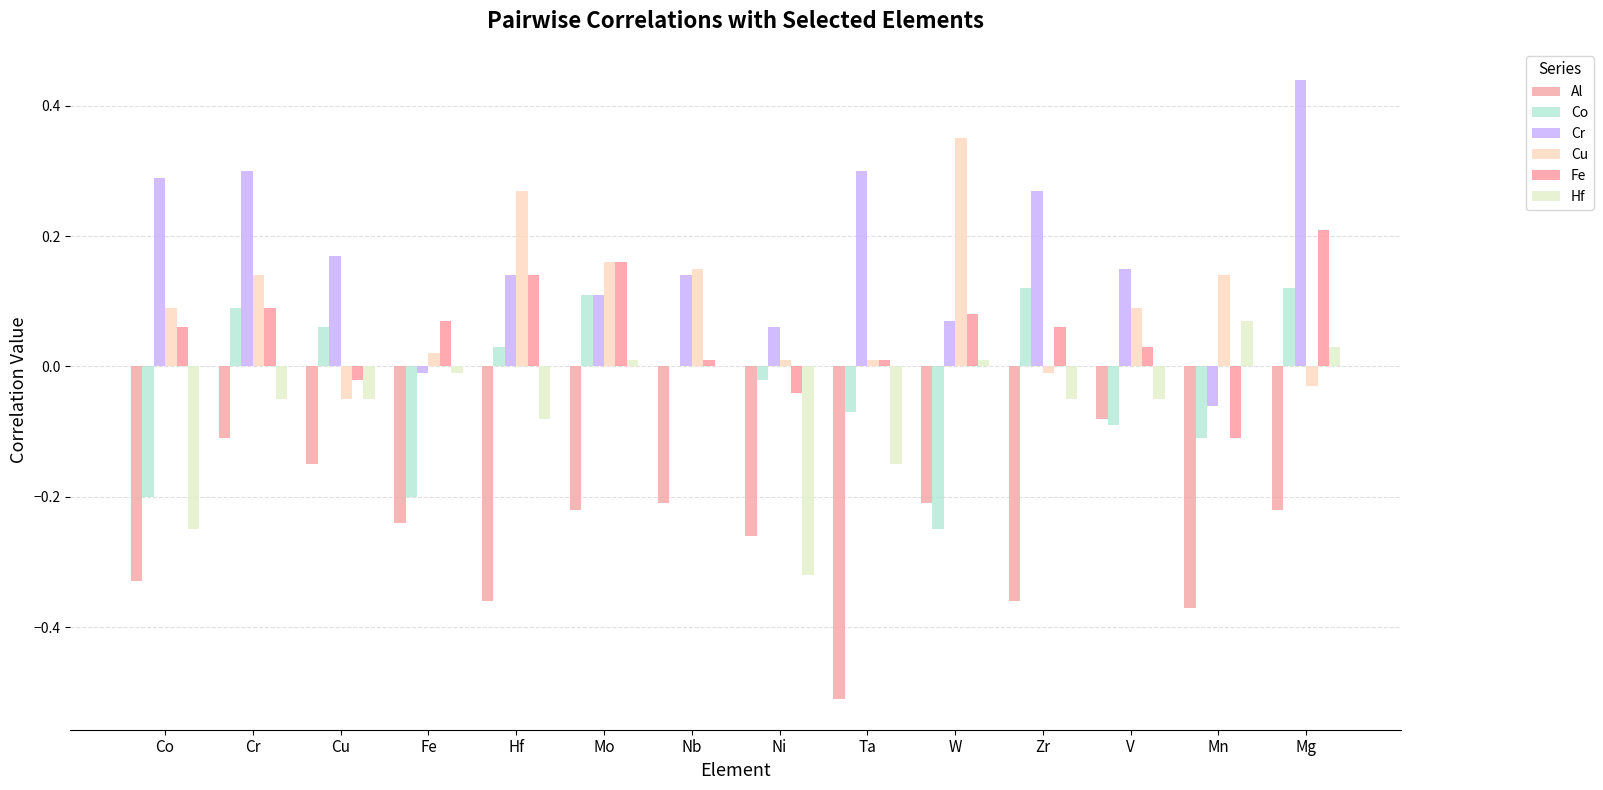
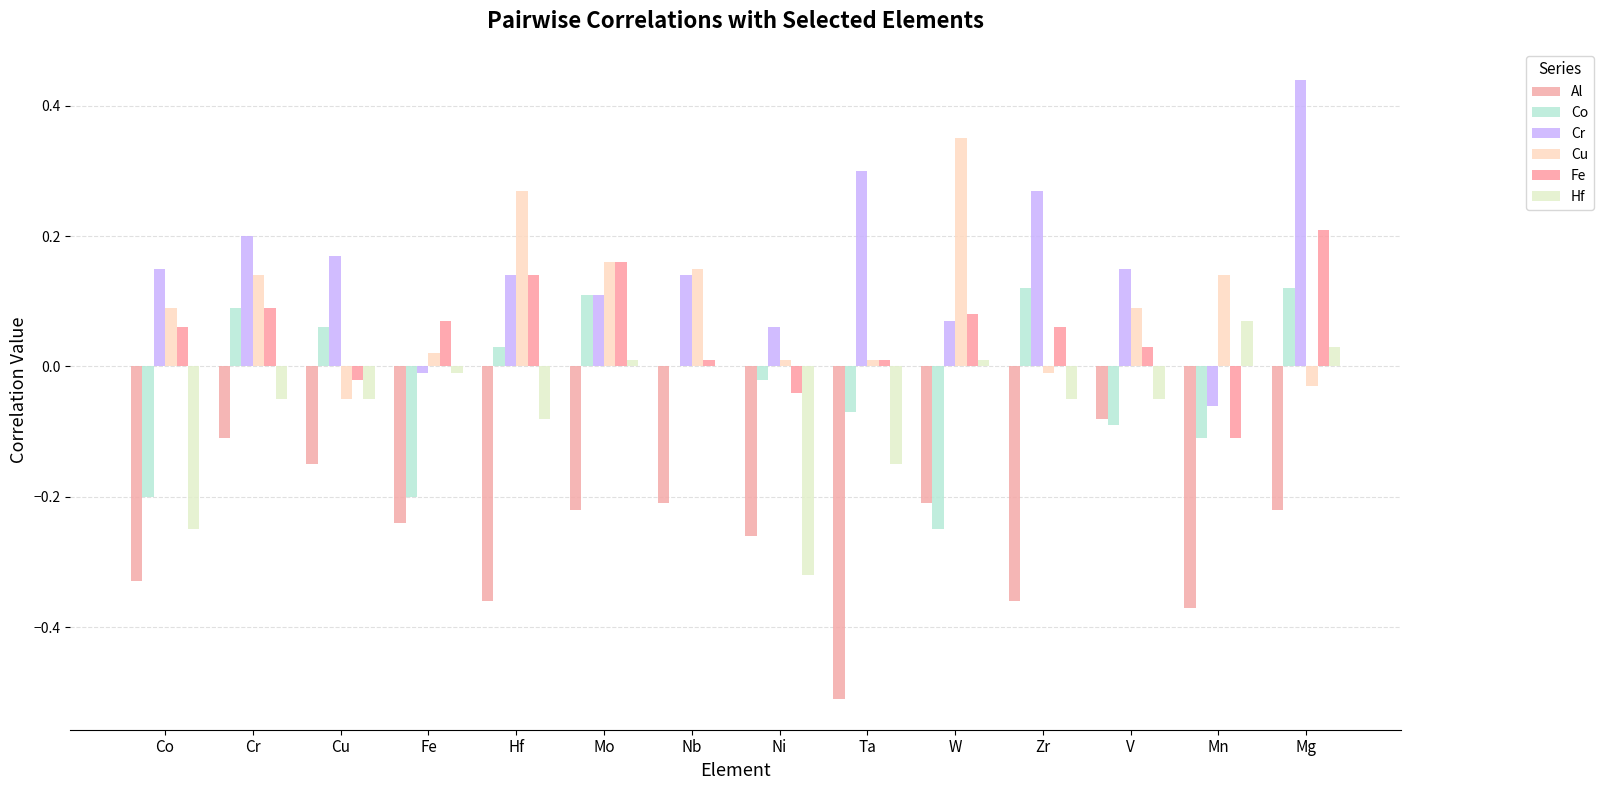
Cr, Co: 0.29 -> 0.15
Cr, Cr: 0.3 -> 0.2
